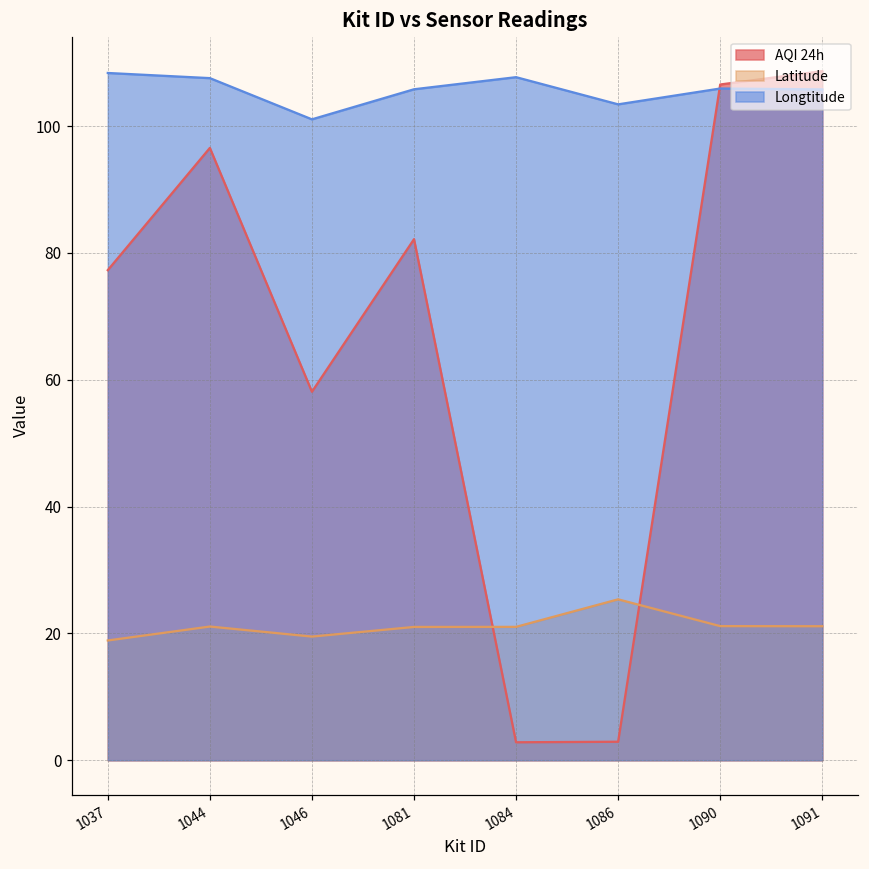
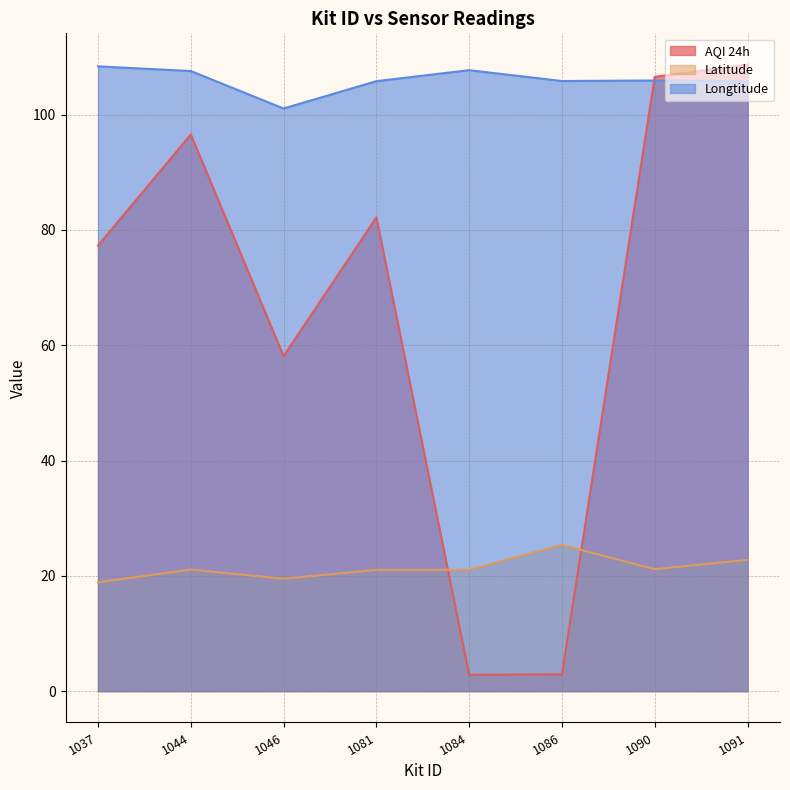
Longtitude, 1086: 103 -> 106
Latitude, 1091: 21 -> 23
